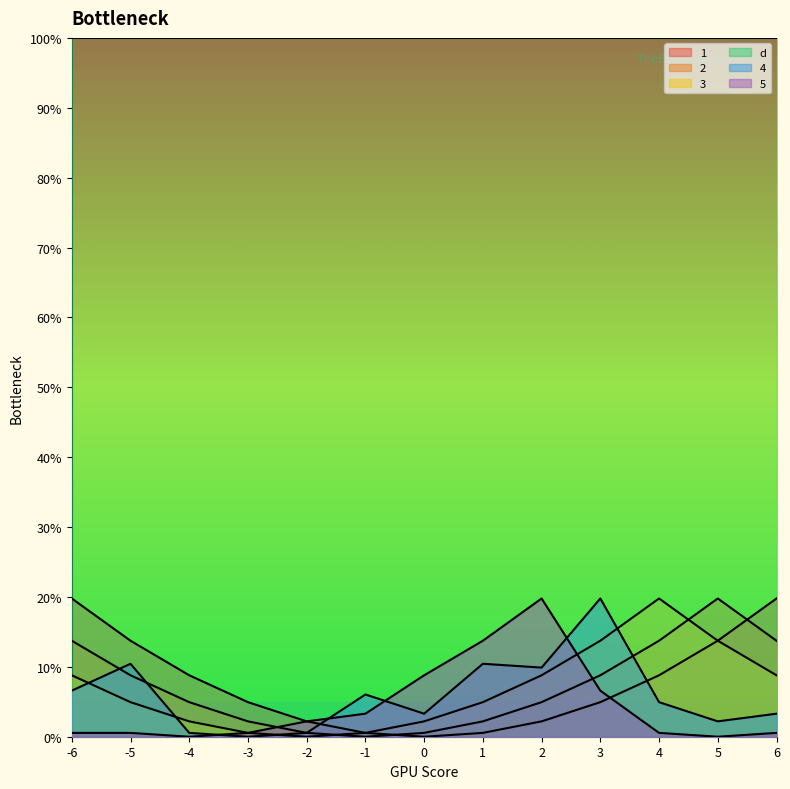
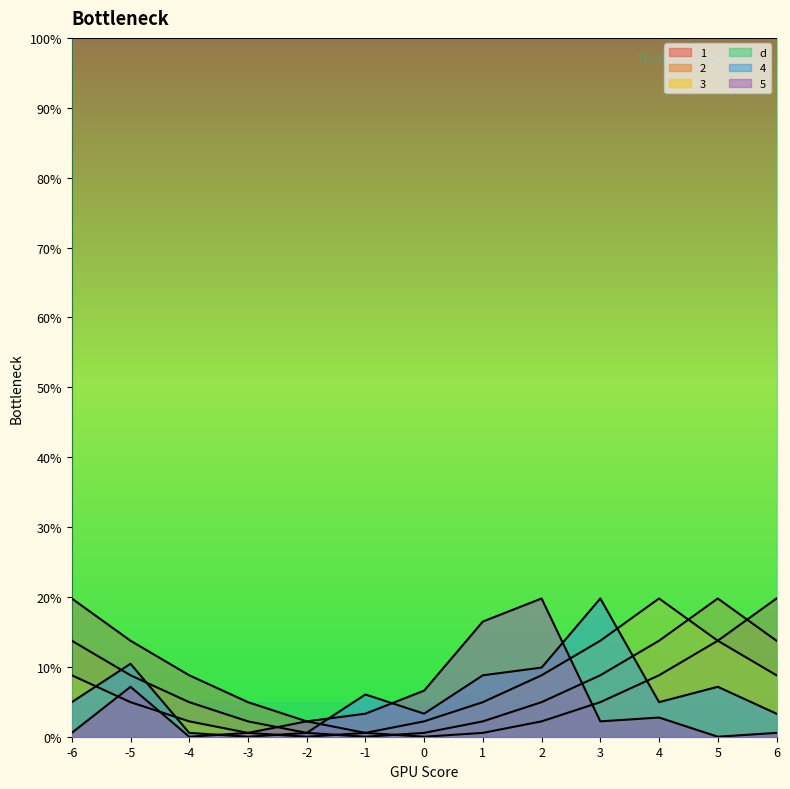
4, -6: 7% -> 5%
5, -5: 1% -> 7%
5, 0: 9% -> 7%
4, 1: 10% -> 9%
5, 1: 14% -> 16%
5, 3: 7% -> 2%
5, 4: 1% -> 3%
4, 5: 2% -> 7%
